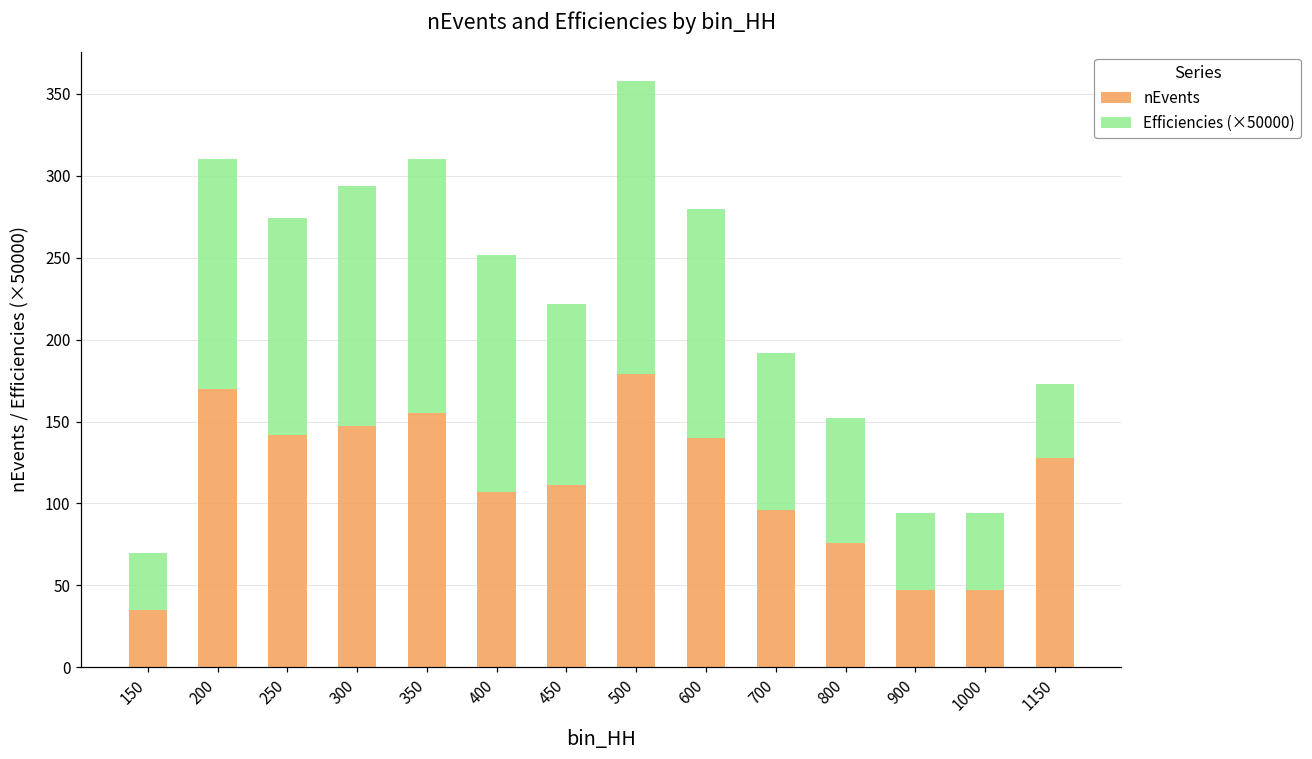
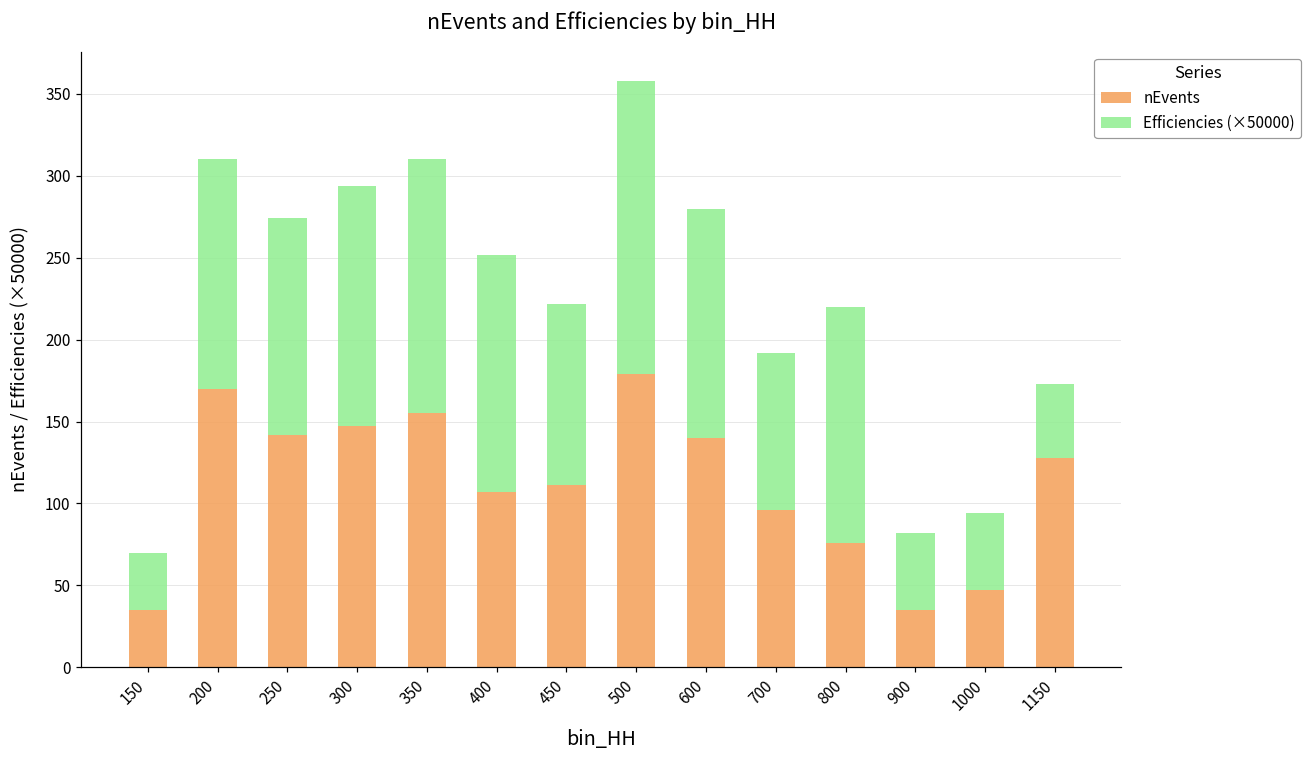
Efficiencies (×50000), 800: 76 -> 144
nEvents, 900: 47 -> 35
